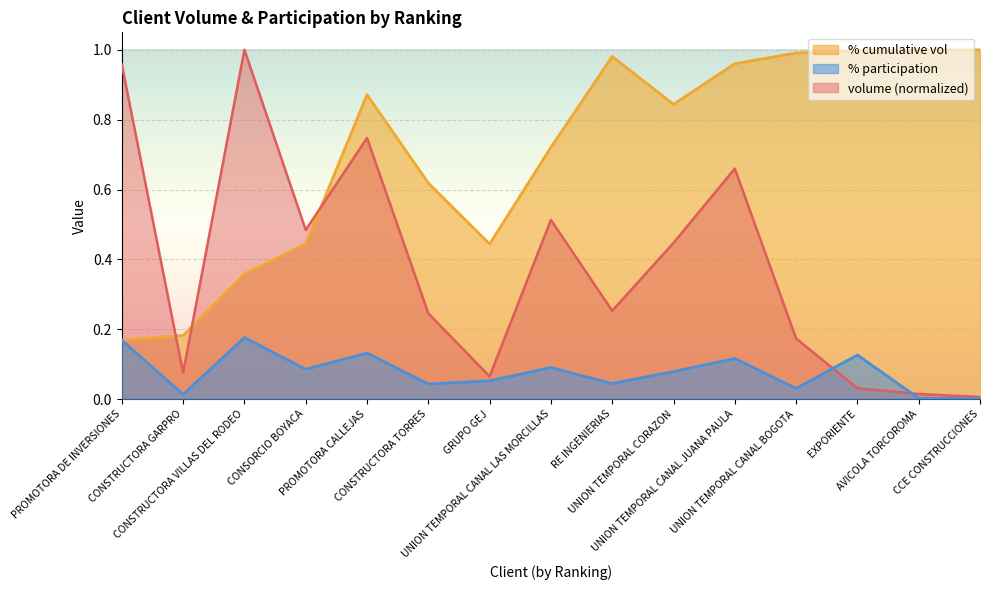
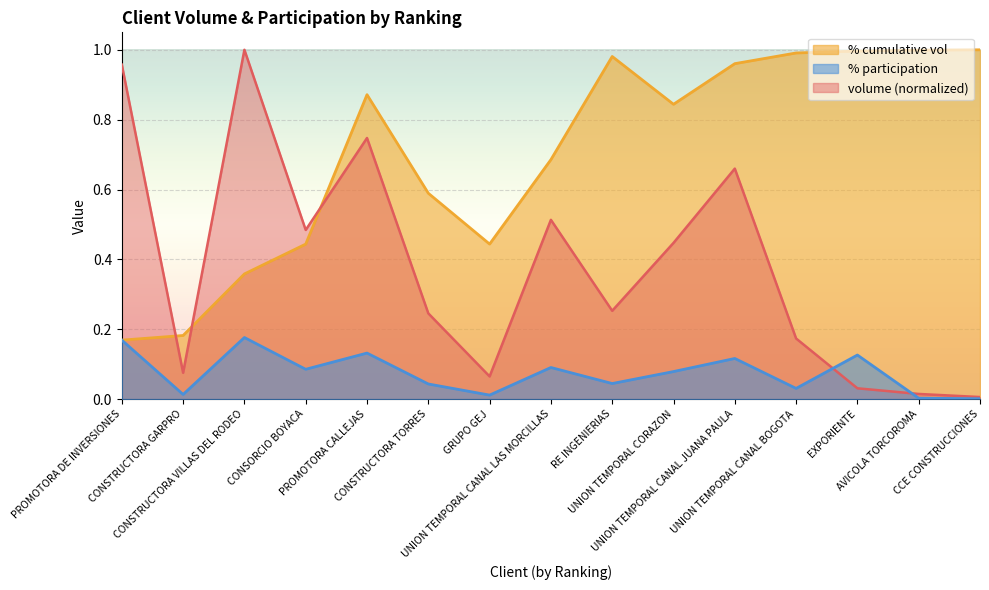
% cumulative vol, CONSTRUCTORA TORRES: 0.62 -> 0.59
% participation, GRUPO GEJ: 0.05 -> 0.01
% cumulative vol, UNION TEMPORAL CANAL LAS MORCILLAS: 0.72 -> 0.69
